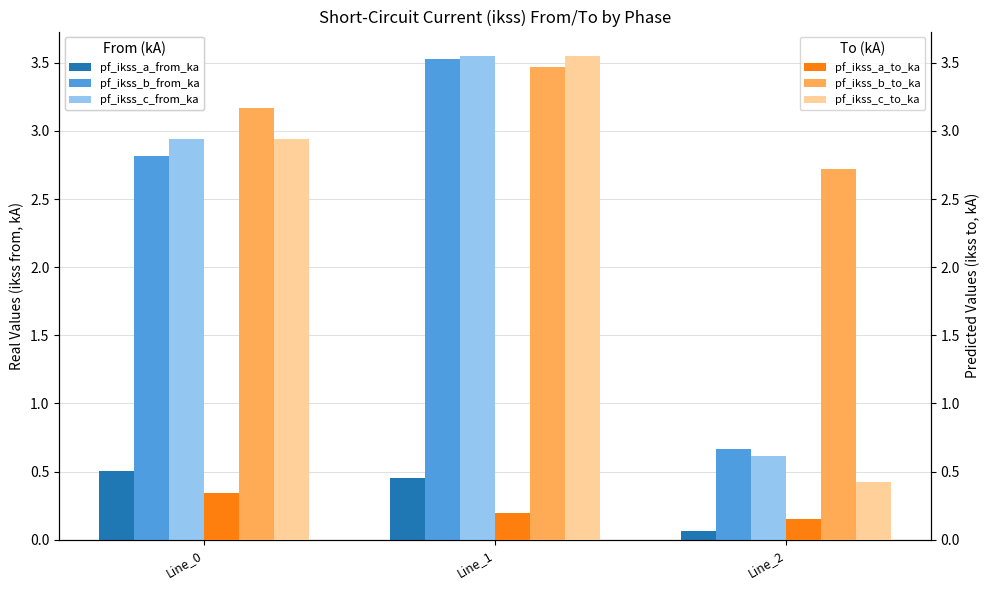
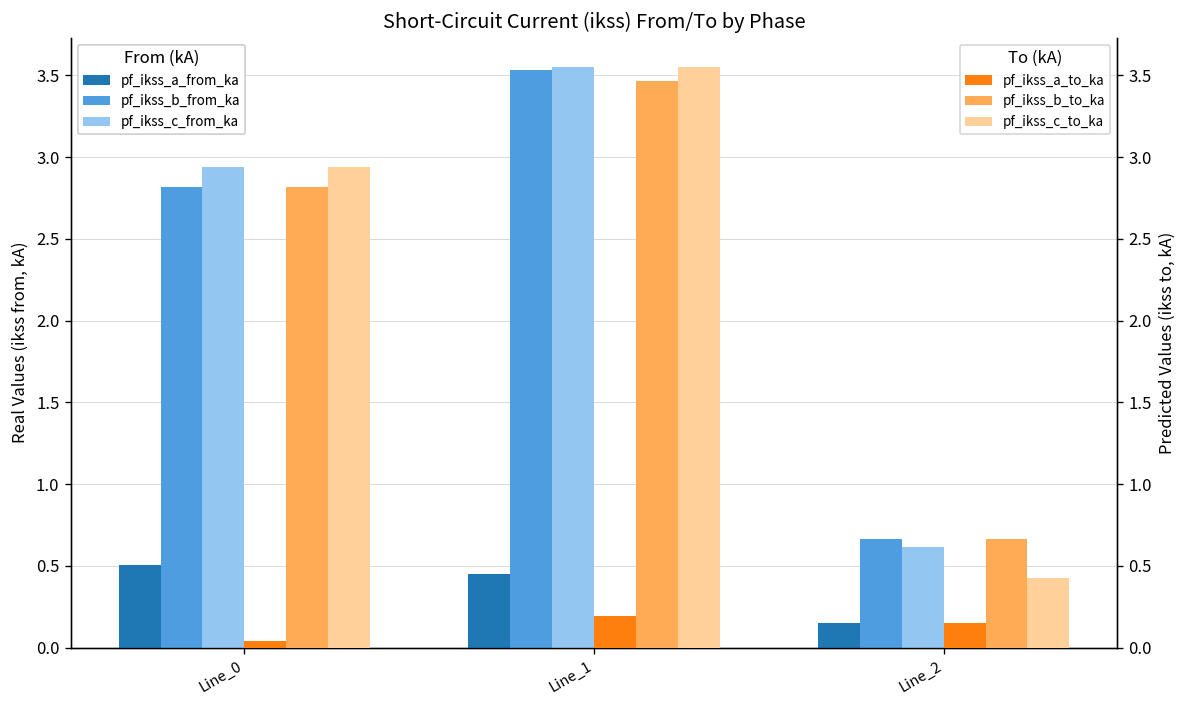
pf_ikss_a_from_ka, Line_2: 0.06 -> 0.15
pf_ikss_a_to_ka, Line_0: 0.34 -> 0.04
pf_ikss_b_to_ka, Line_0: 3.16 -> 2.82
pf_ikss_b_to_ka, Line_2: 2.72 -> 0.66
